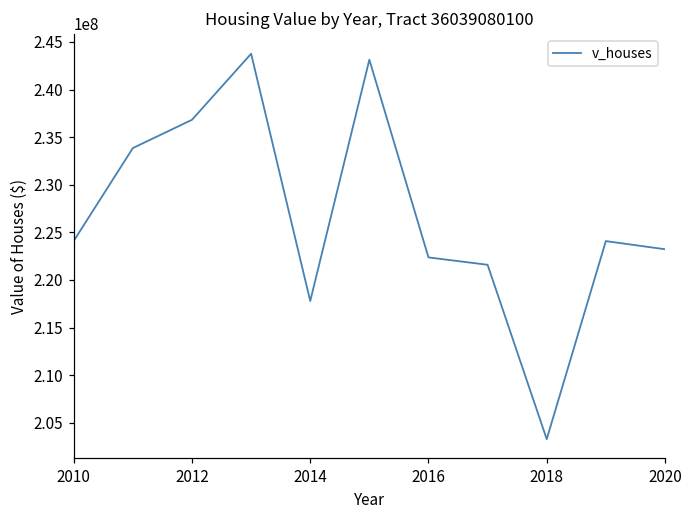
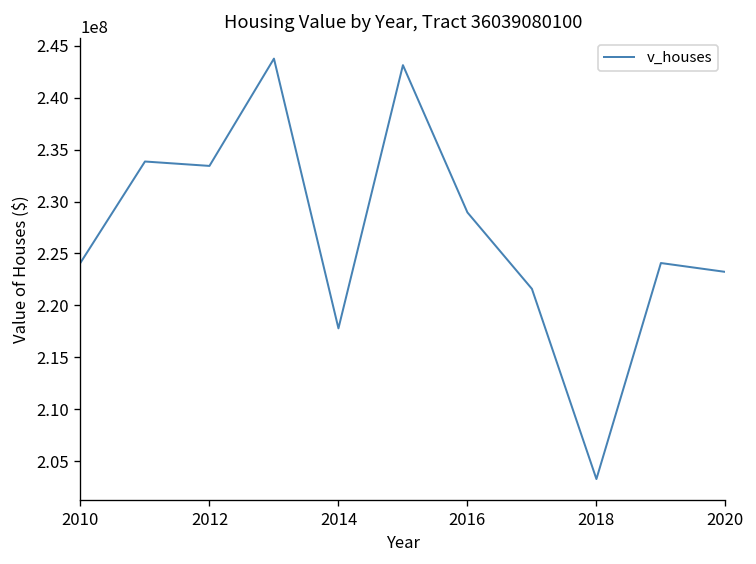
2012: 237000000 -> 233000000
2016: 222000000 -> 229000000
